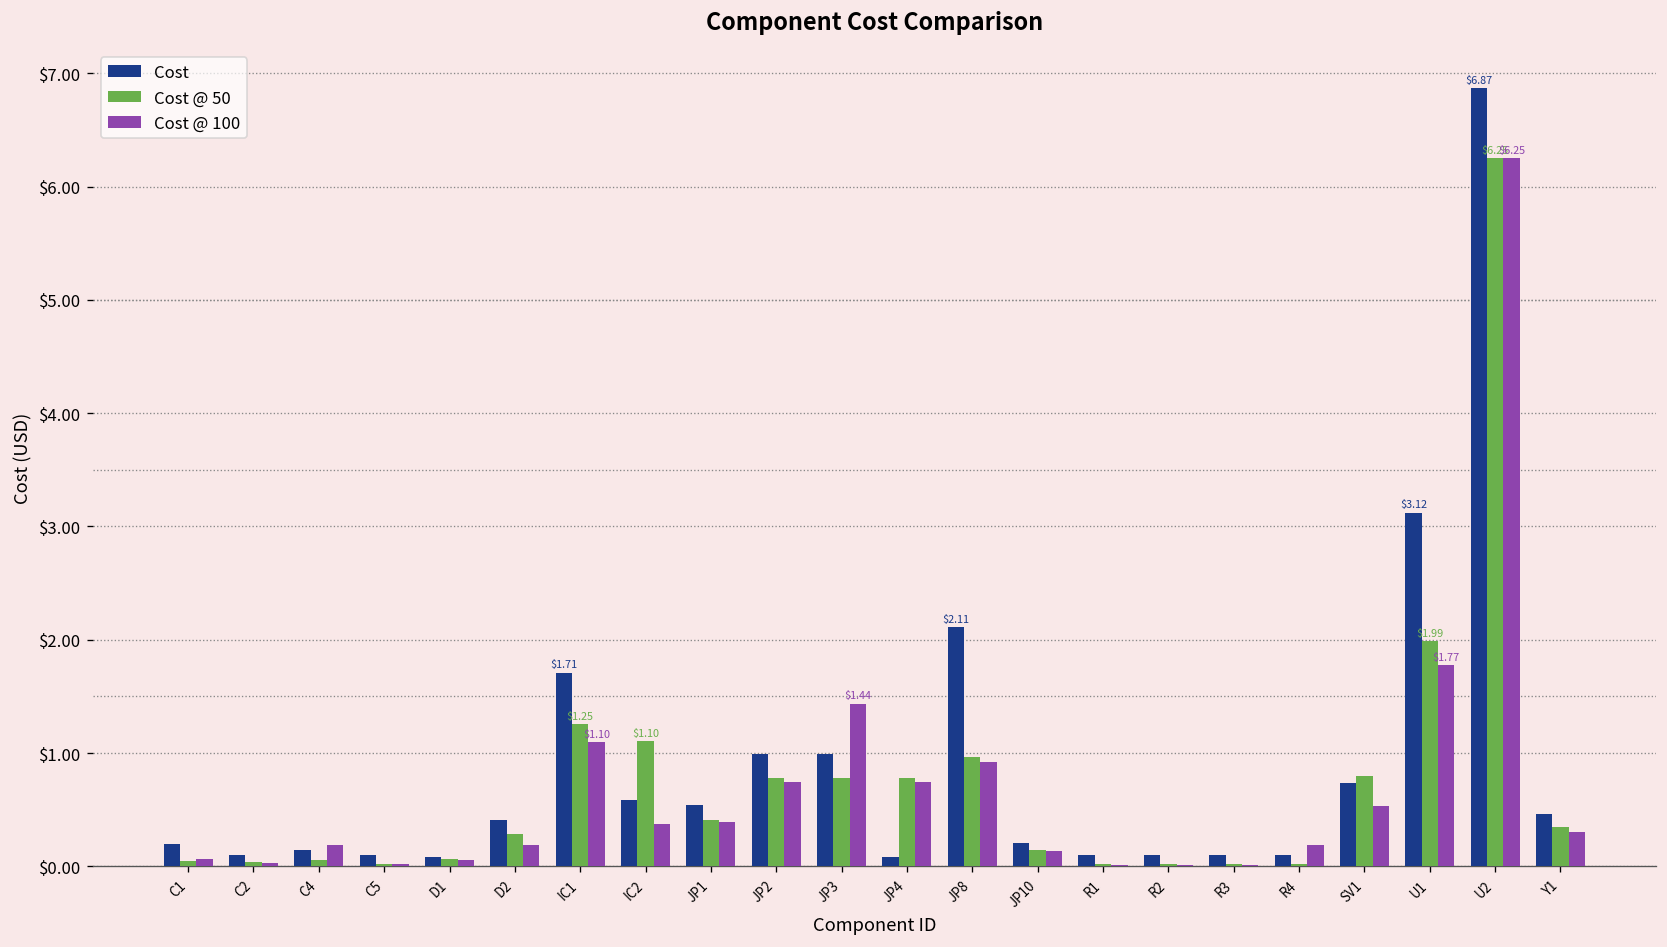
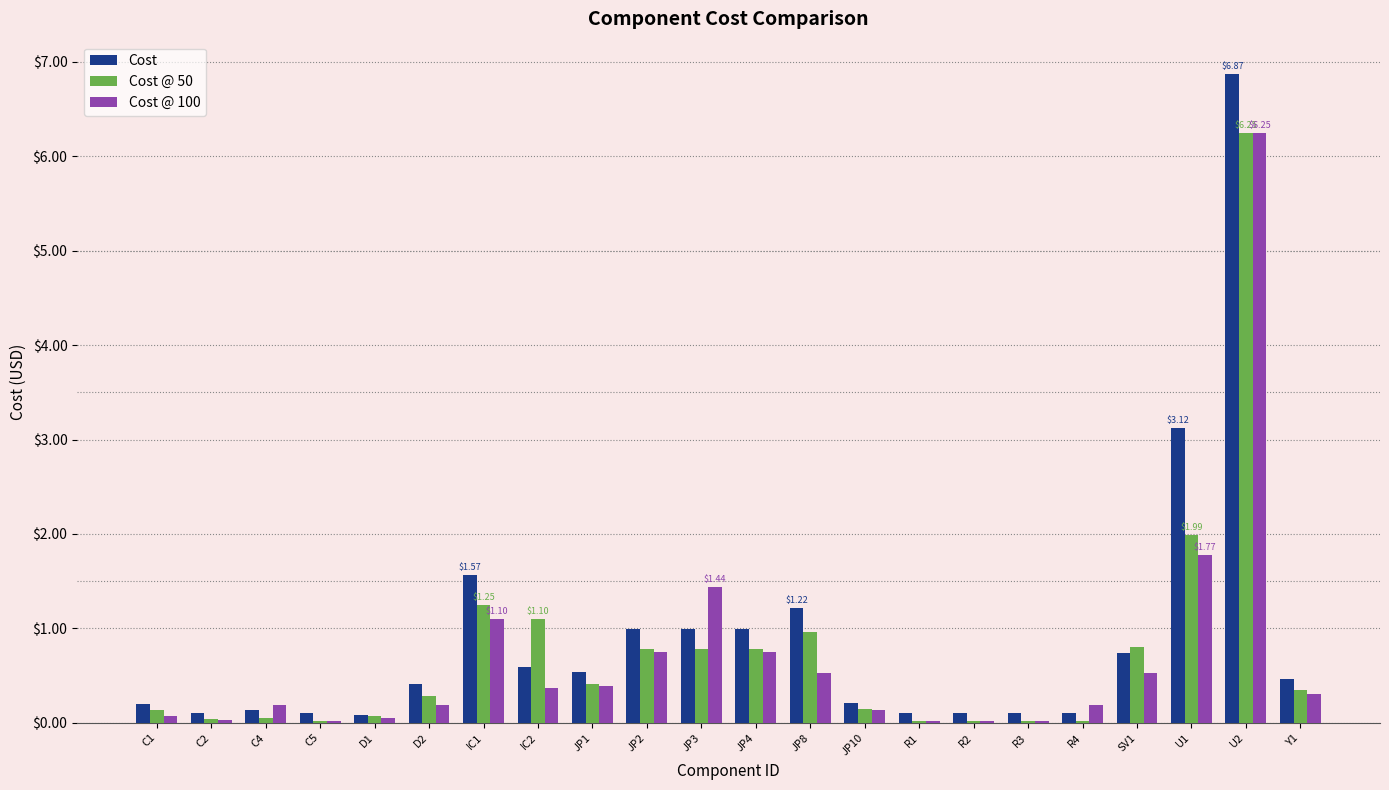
Cost @ 50, C1: $0.0 -> $0.1
Cost, IC1: $1.71 -> $1.57
Cost, JP4: $0.1 -> $1.0
Cost, JP8: $2.11 -> $1.22
Cost @ 100, JP8: $0.9 -> $0.5
